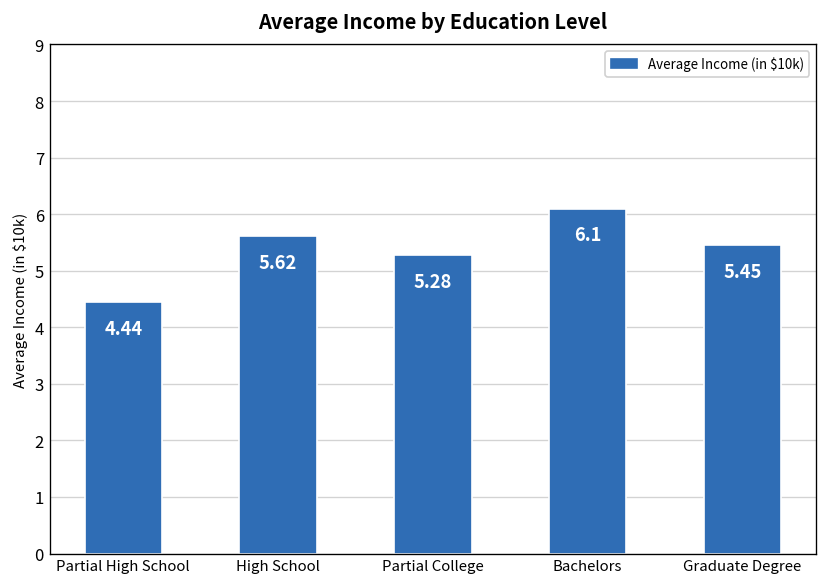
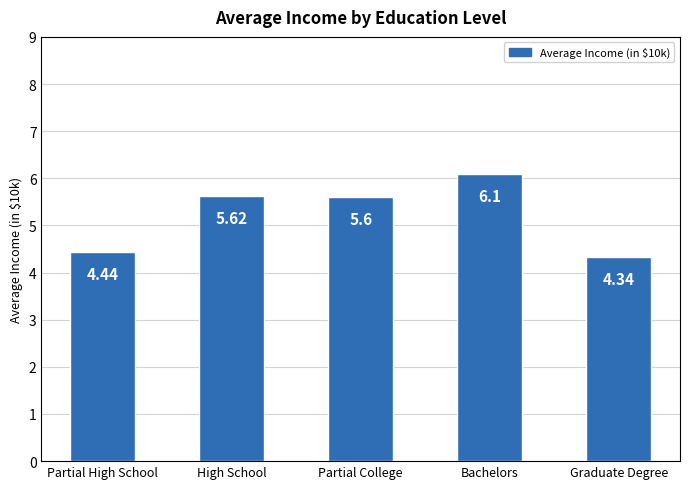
Partial College: 5.28 -> 5.6
Graduate Degree: 5.45 -> 4.34
